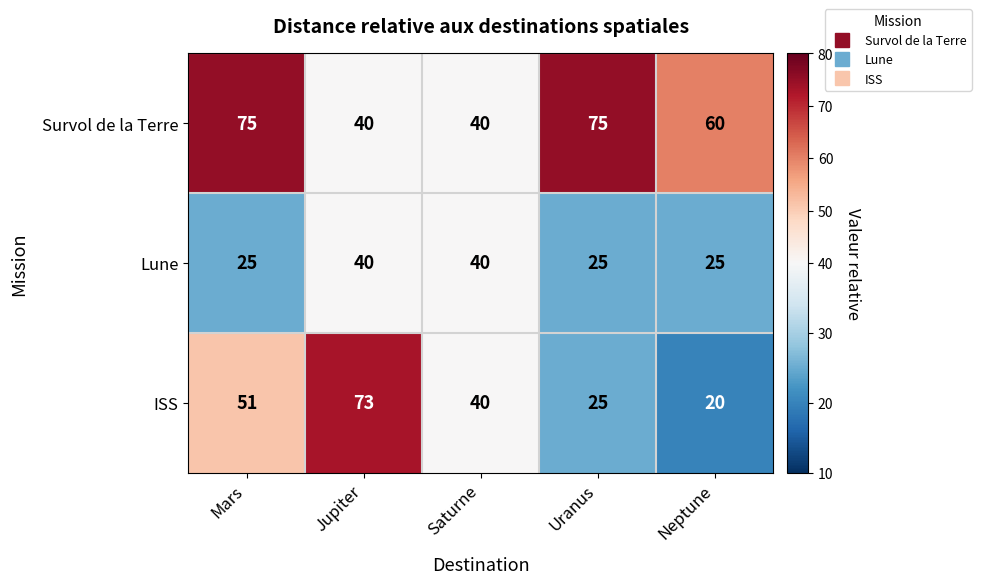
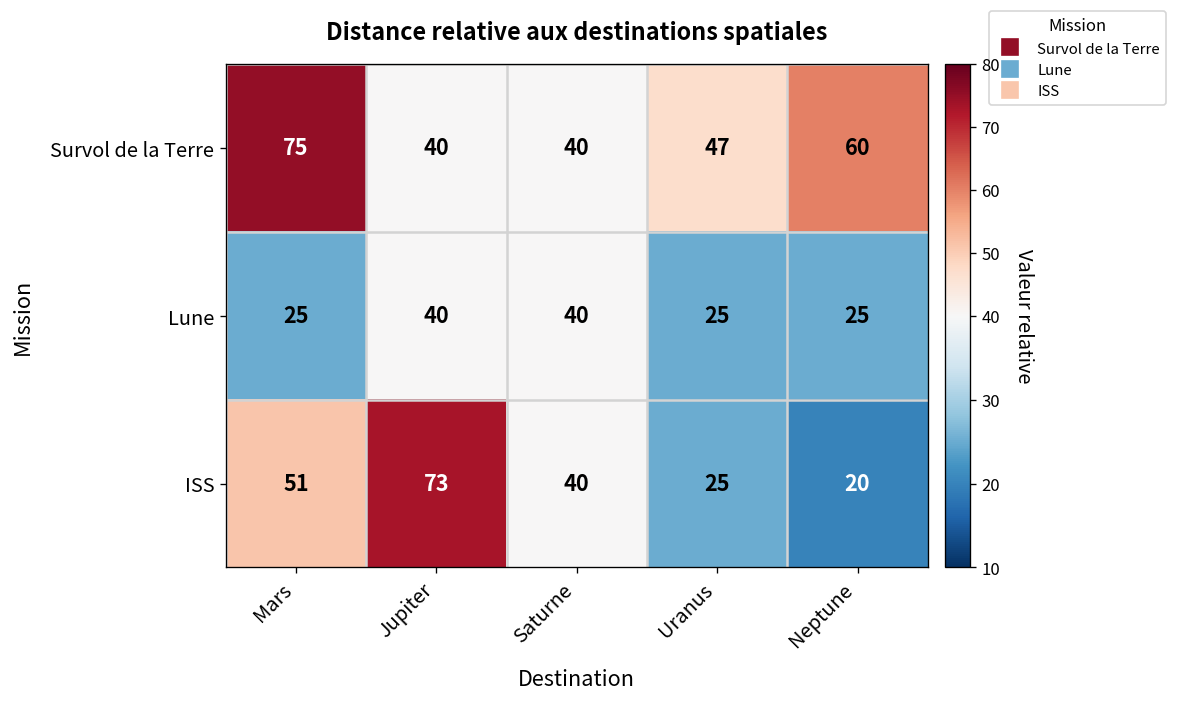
Survol de la Terre, Uranus: 75 -> 47
